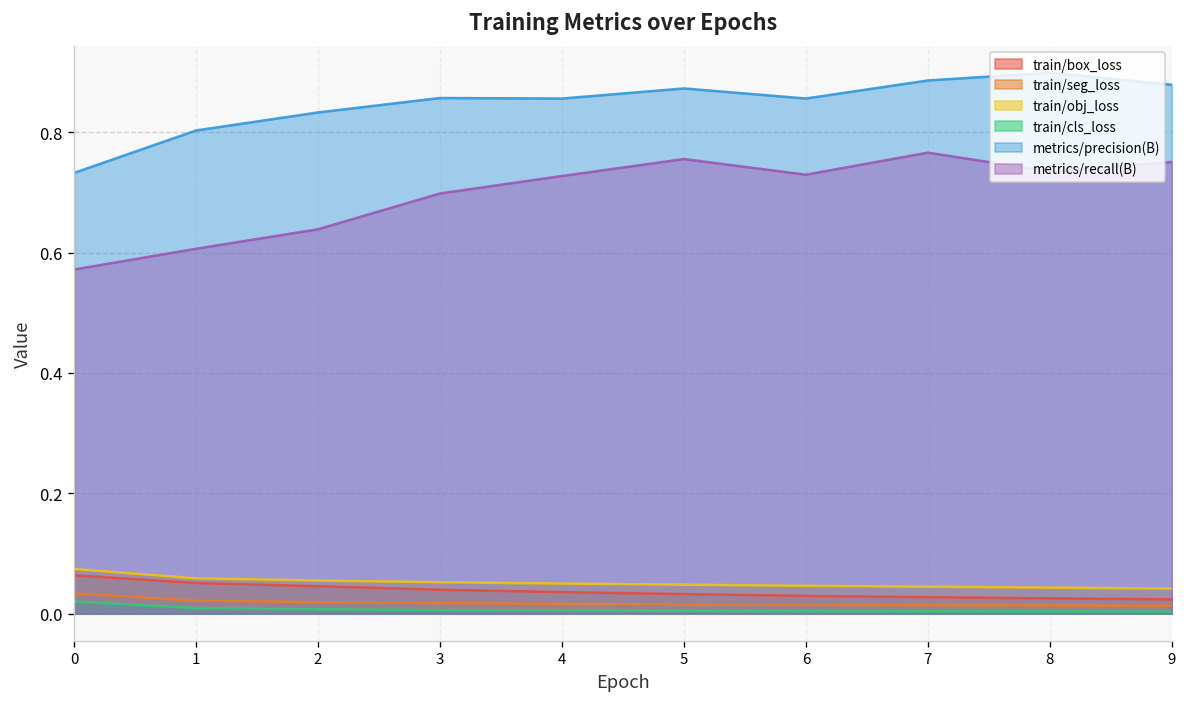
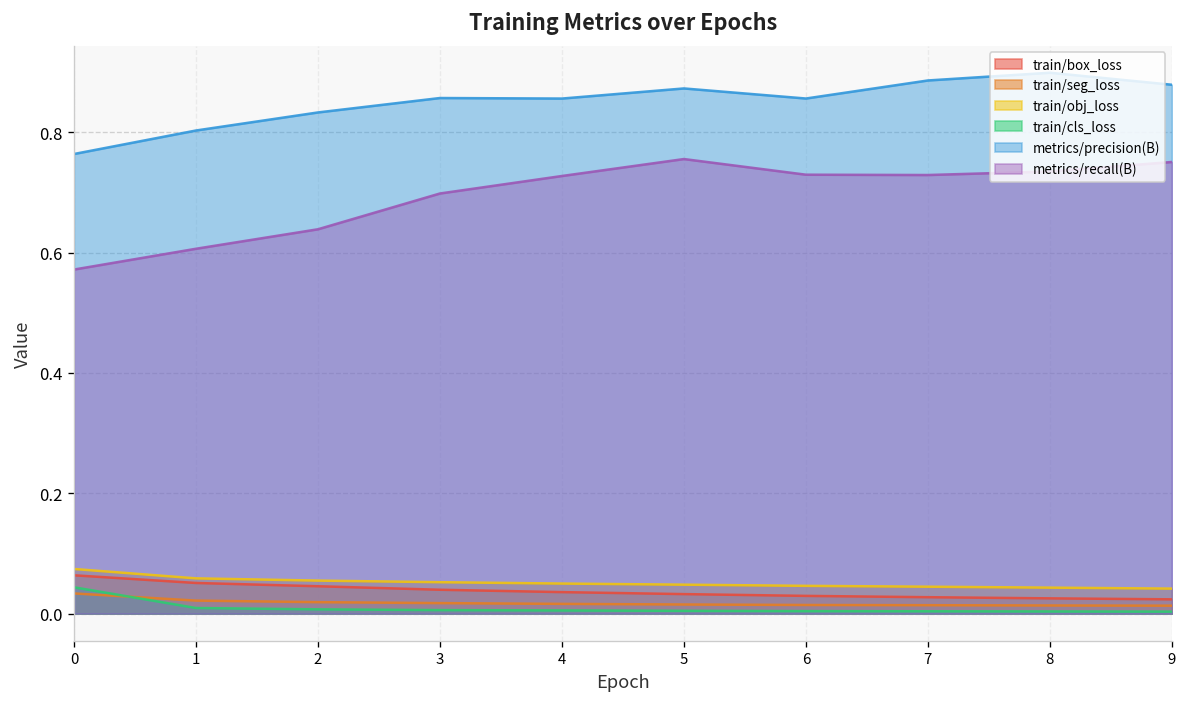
train/cls_loss, 0: 0.02 -> 0.04
metrics/precision(B), 0: 0.73 -> 0.76
metrics/recall(B), 7: 0.77 -> 0.73
